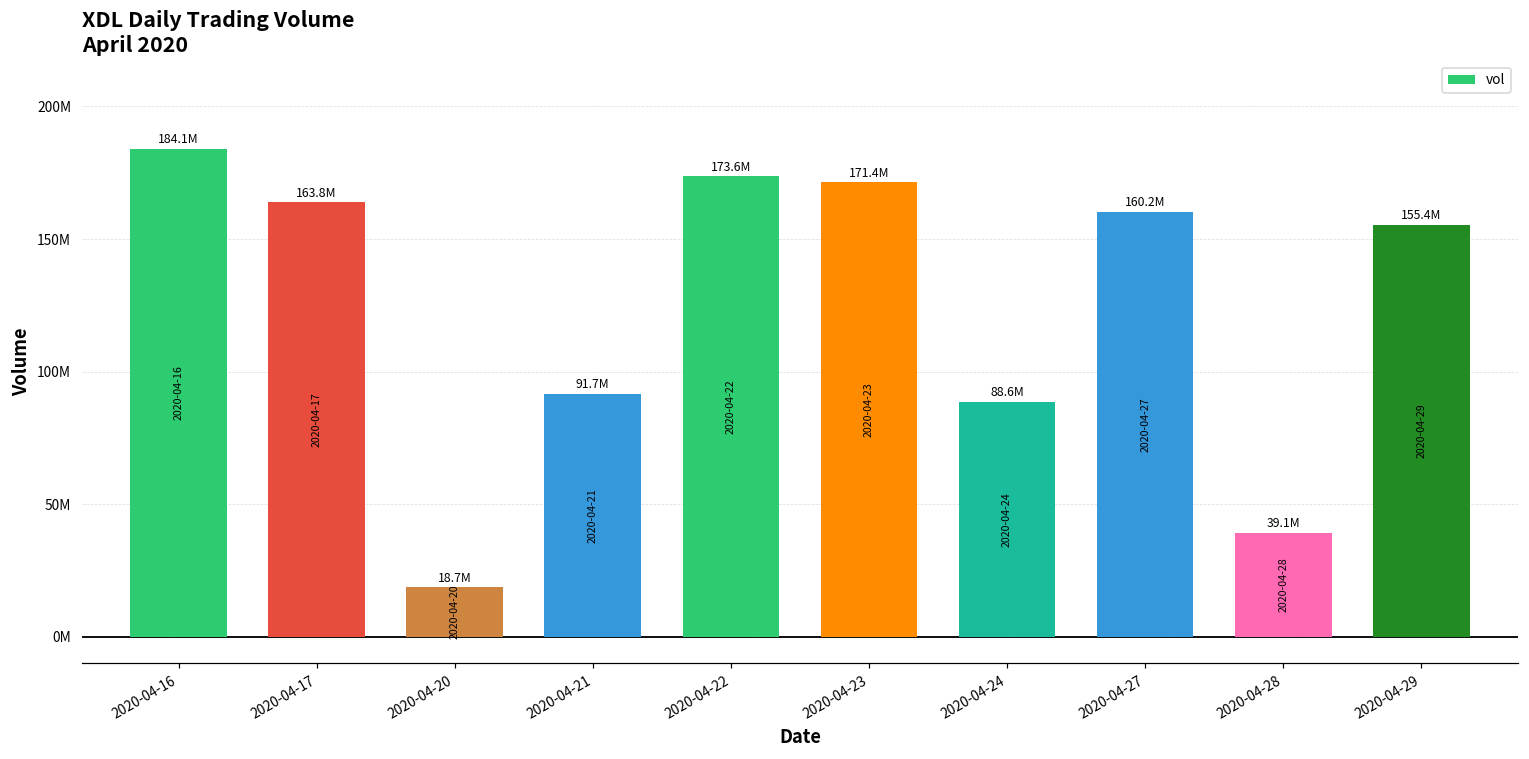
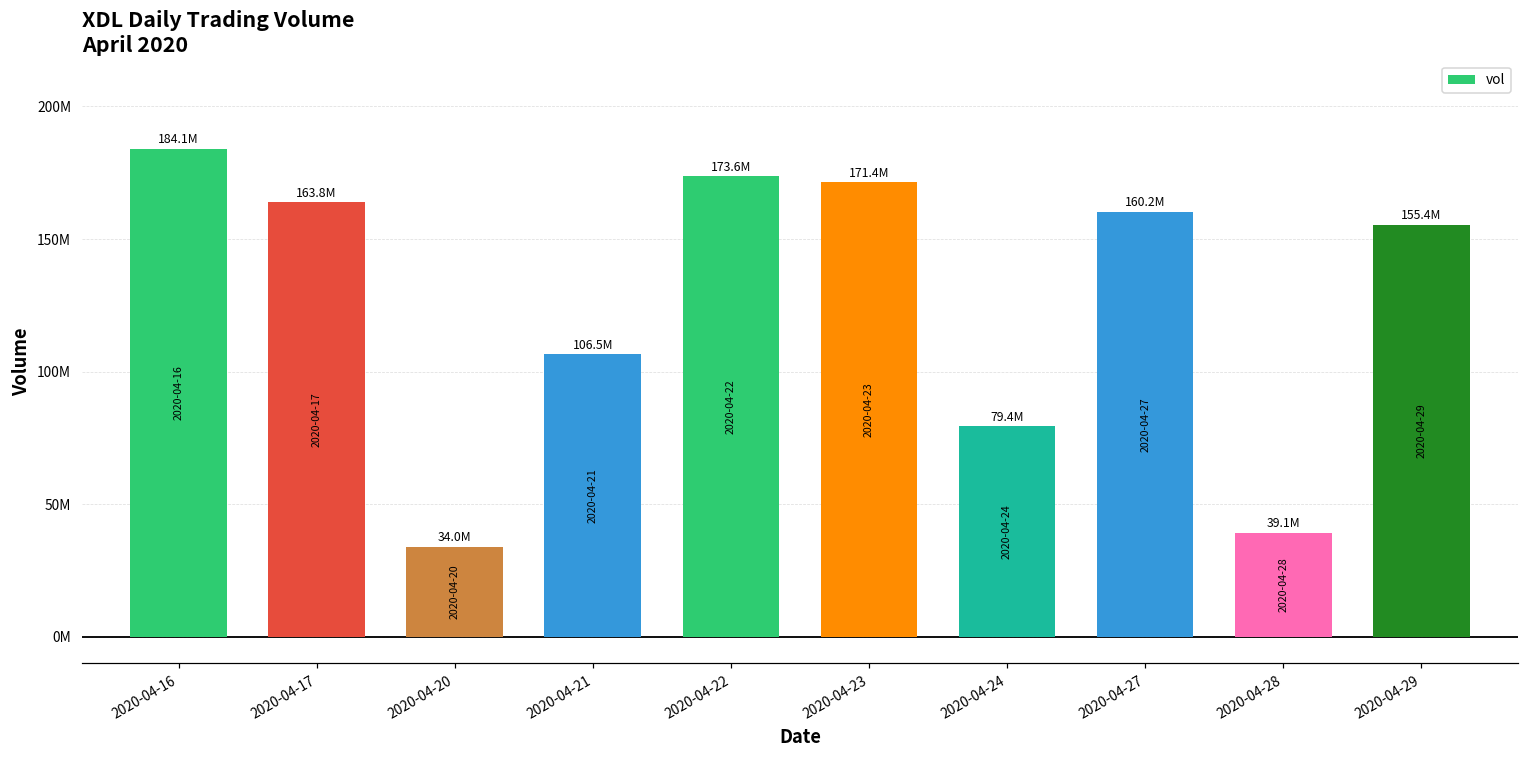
2020-04-20: 18.7M -> 34.0M
2020-04-21: 91.7M -> 106.5M
2020-04-24: 88.6M -> 79.4M
